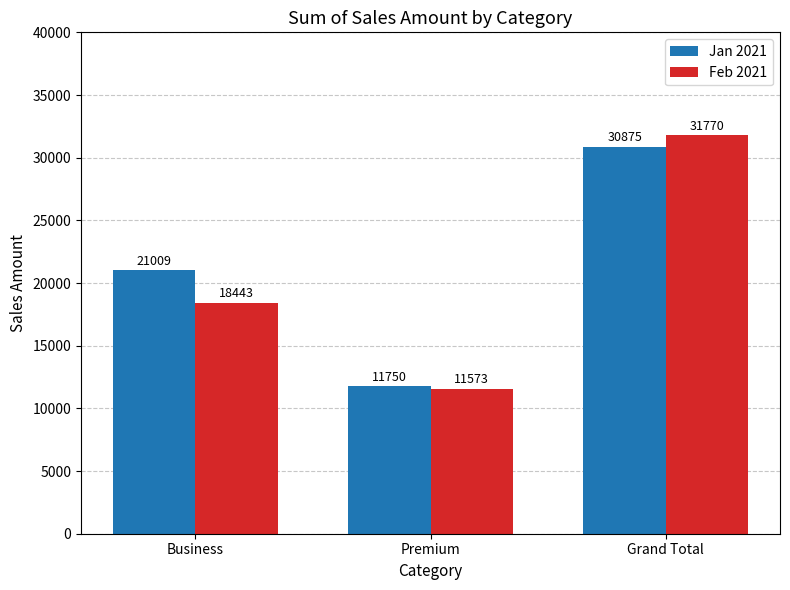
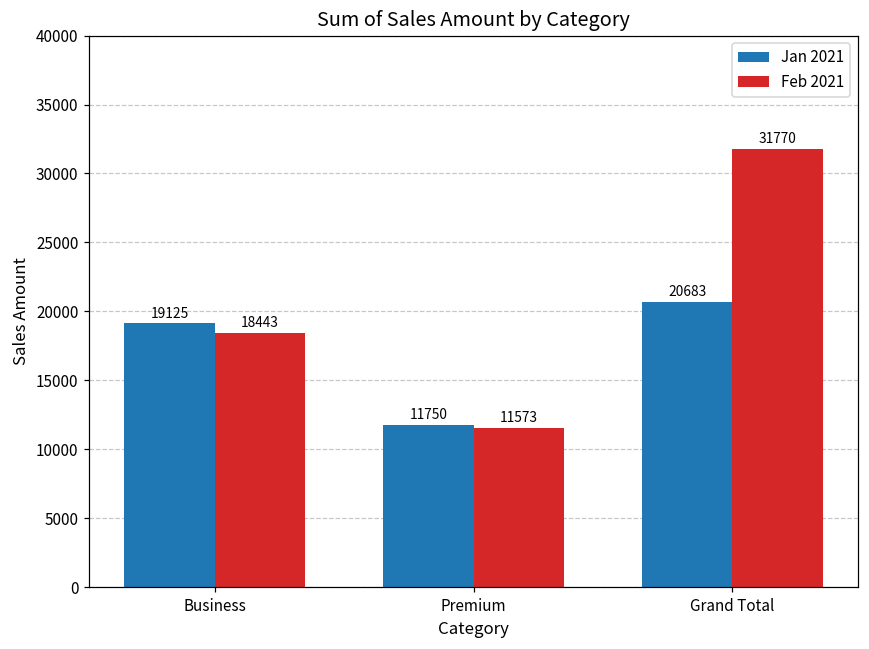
Jan 2021, Business: 21009 -> 19125
Jan 2021, Grand Total: 30875 -> 20683
